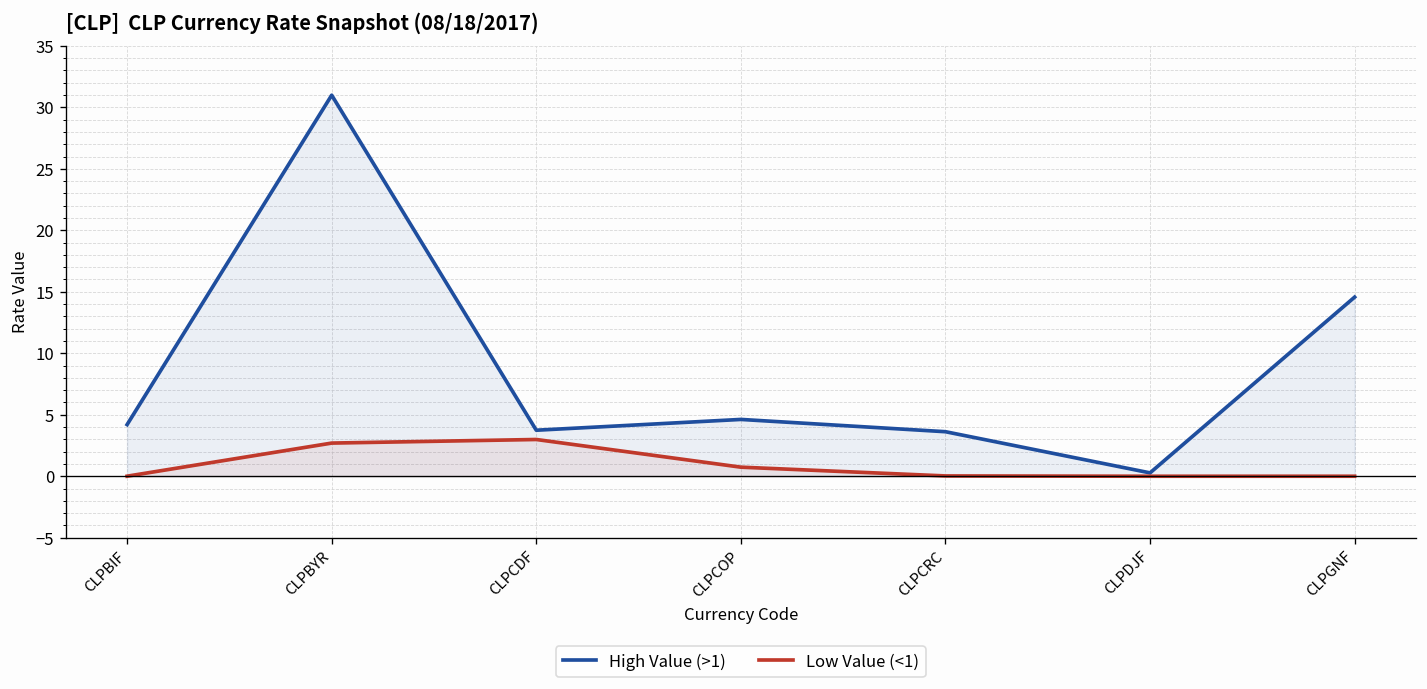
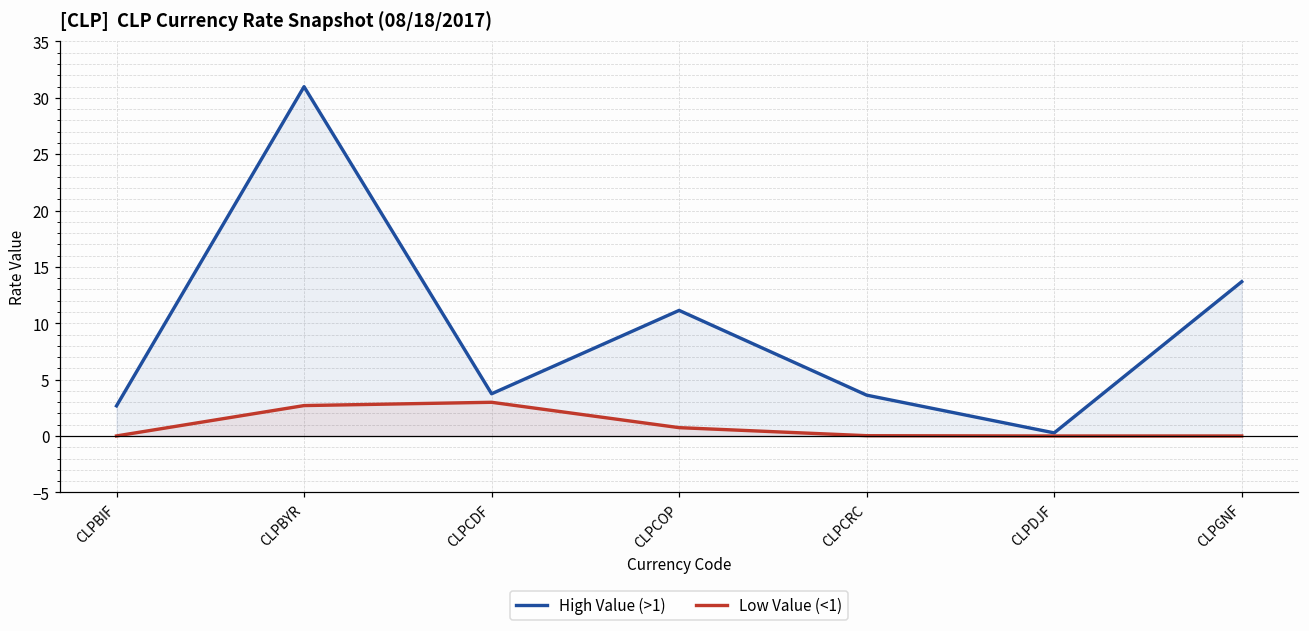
High Value (>1), CLPBIF: 4.2 -> 2.7
High Value (>1), CLPCOP: 4.6 -> 11.1
High Value (>1), CLPGNF: 14.6 -> 13.7
